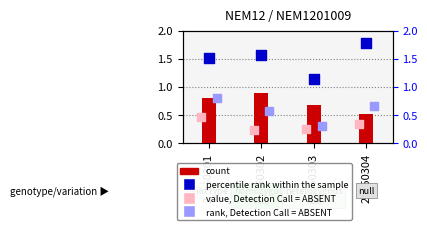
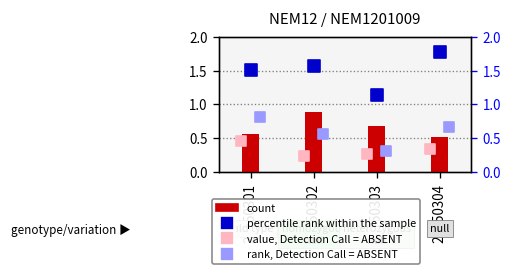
count, 20050301: 0.8 -> 0.6
